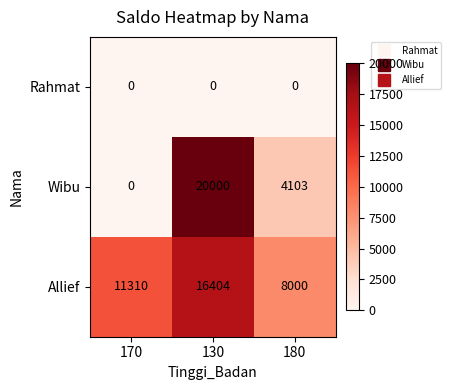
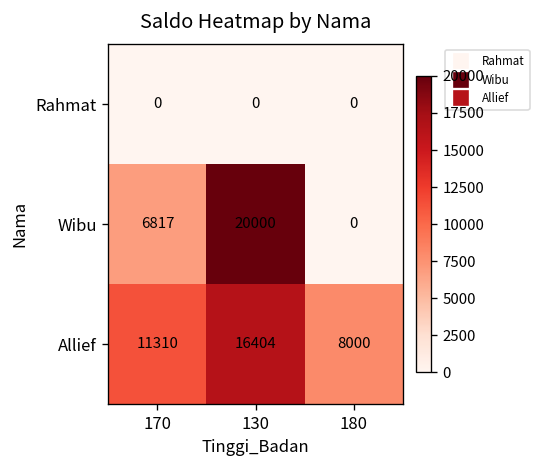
Wibu, 170: 0 -> 6817
Wibu, 180: 4103 -> 0
